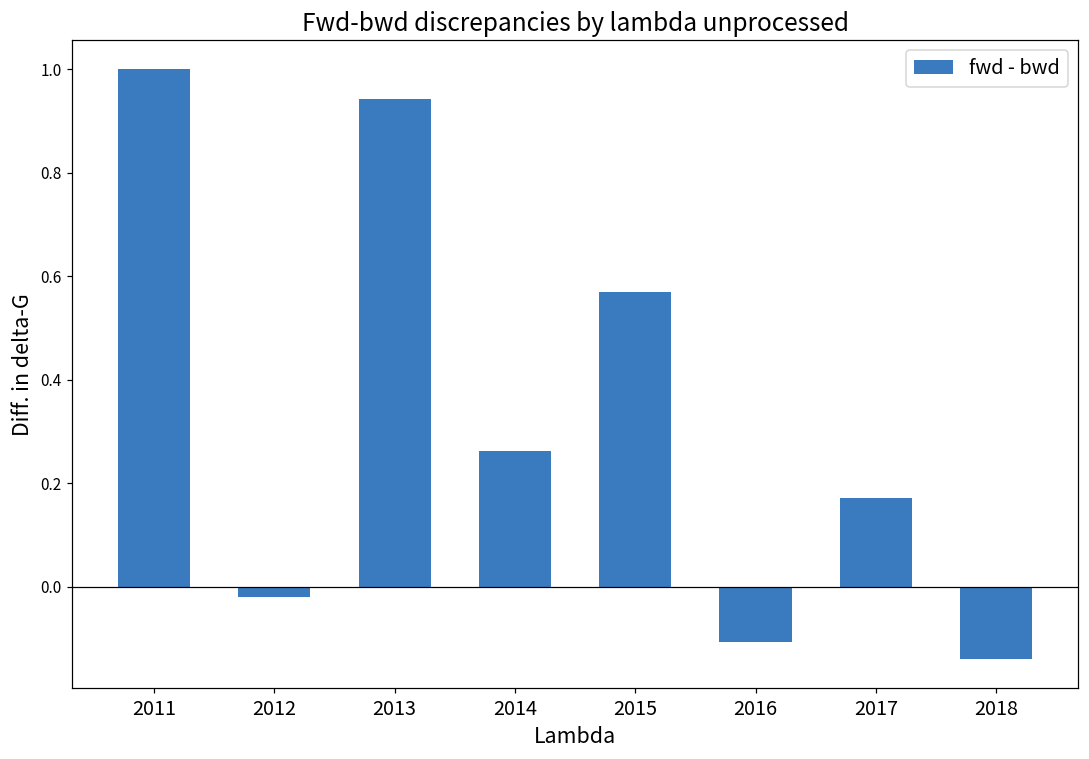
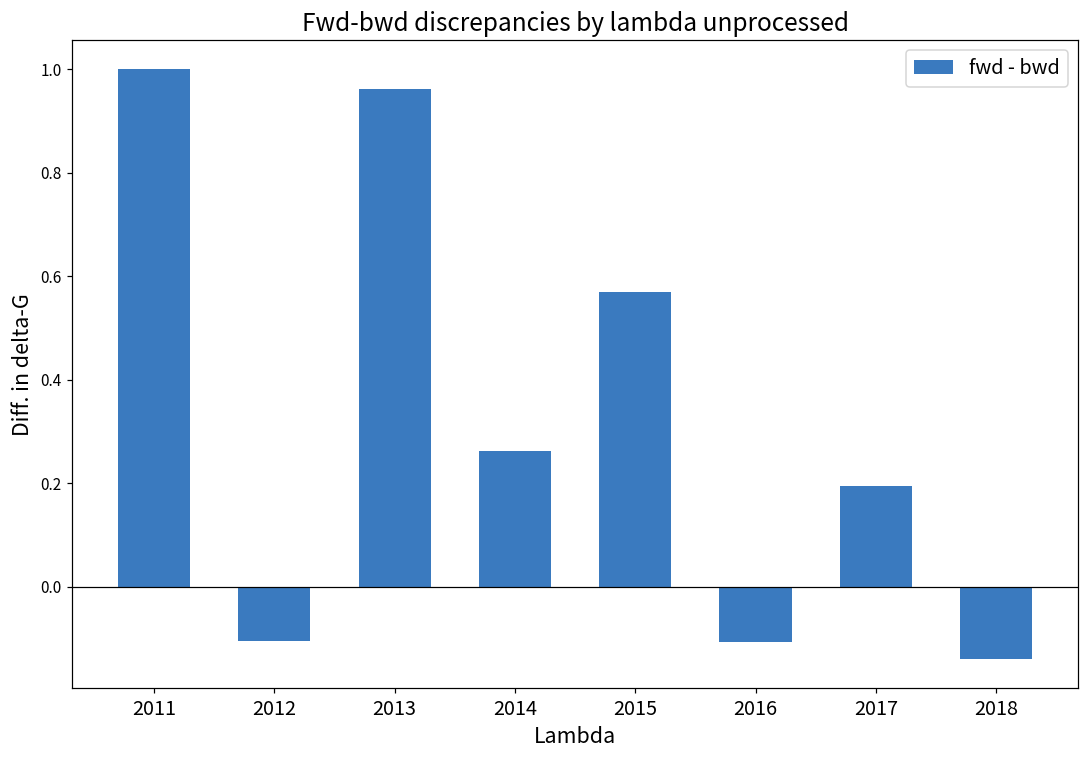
2012: -0.02 -> -0.10
2013: 0.94 -> 0.96
2017: 0.17 -> 0.20
